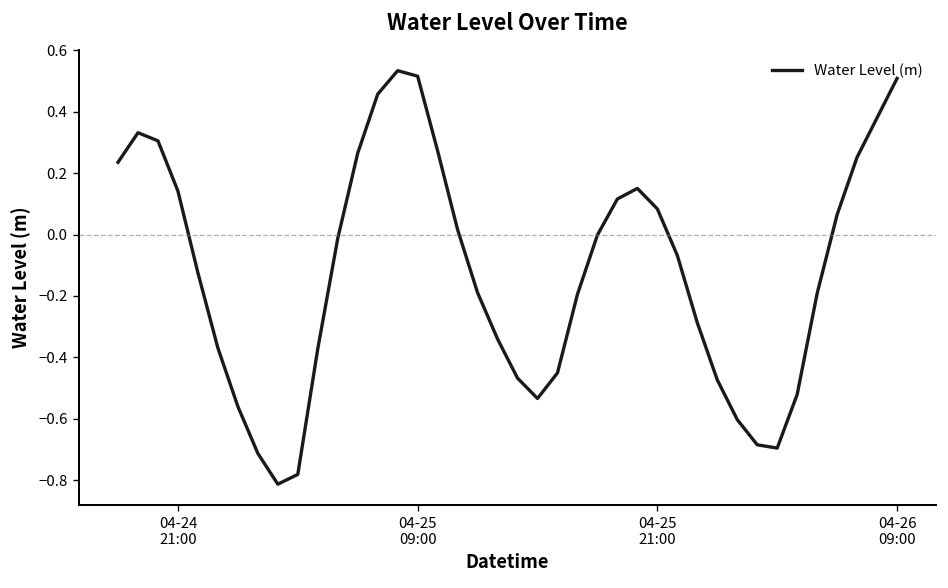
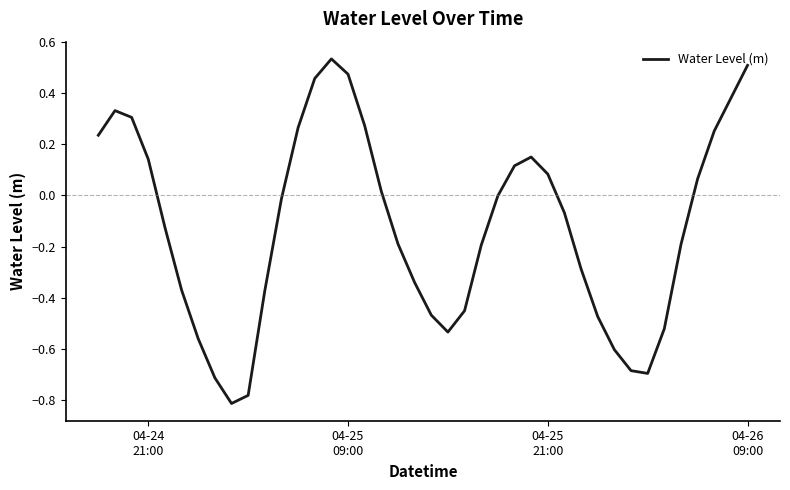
04-25 09:00: 0.52 -> 0.47
